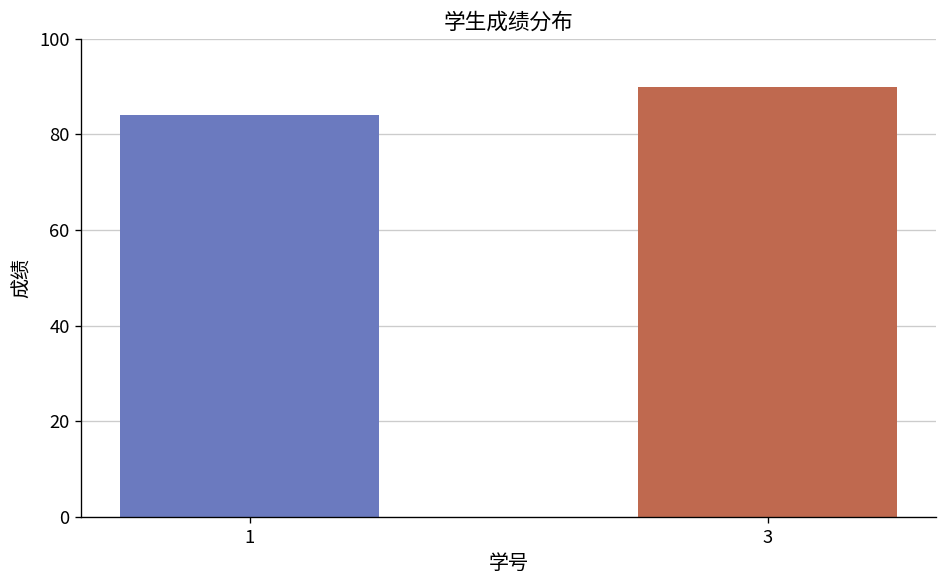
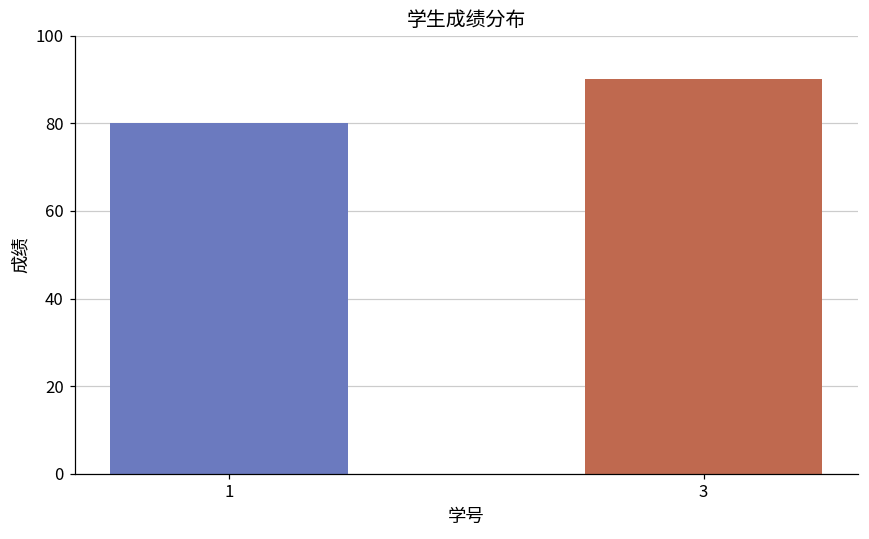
1: 84 -> 80
